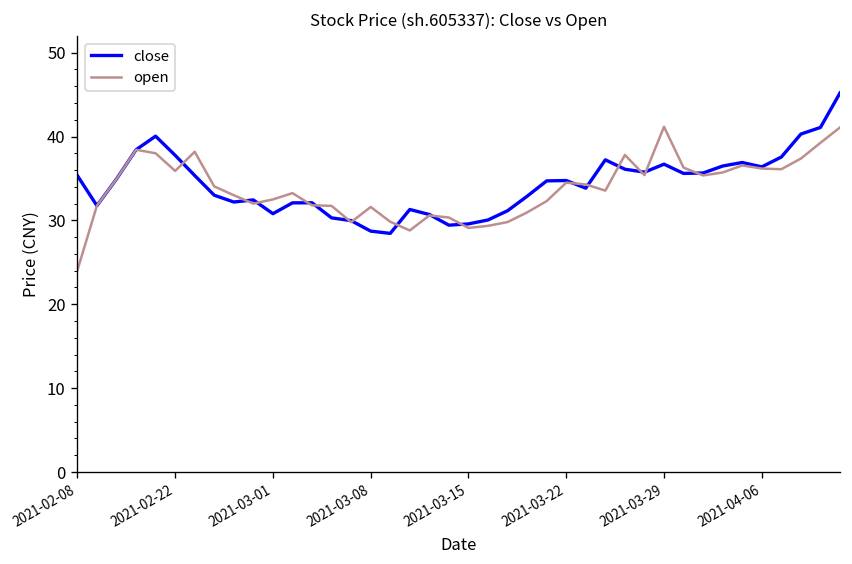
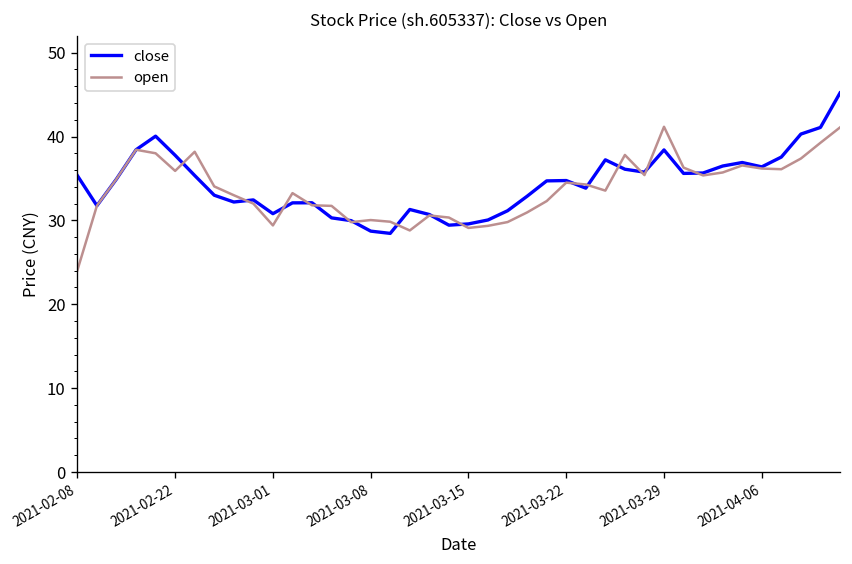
open, 2021-03-01: 33 -> 29
open, 2021-03-08: 32 -> 30
close, 2021-03-29: 37 -> 38
